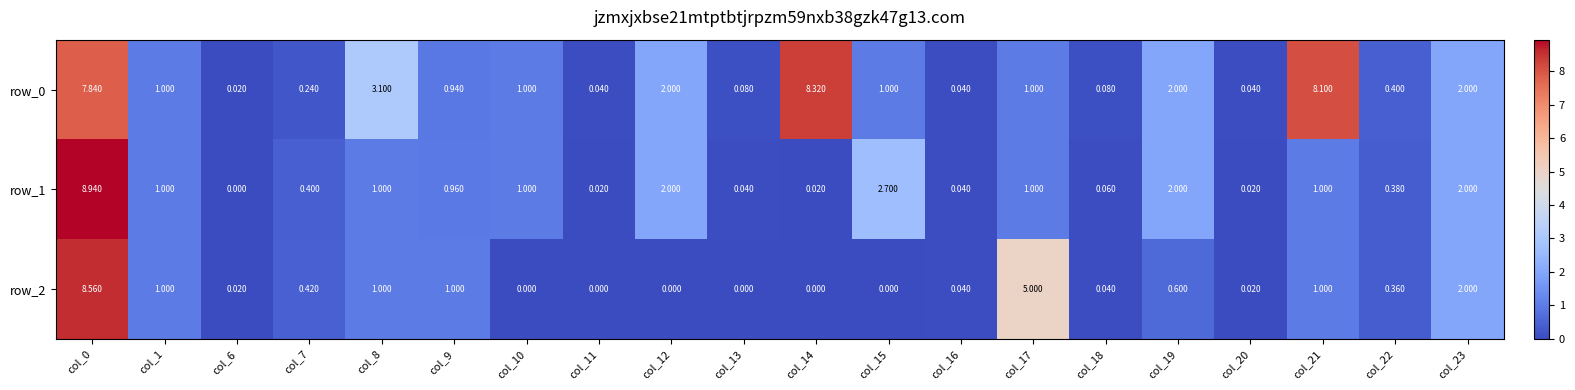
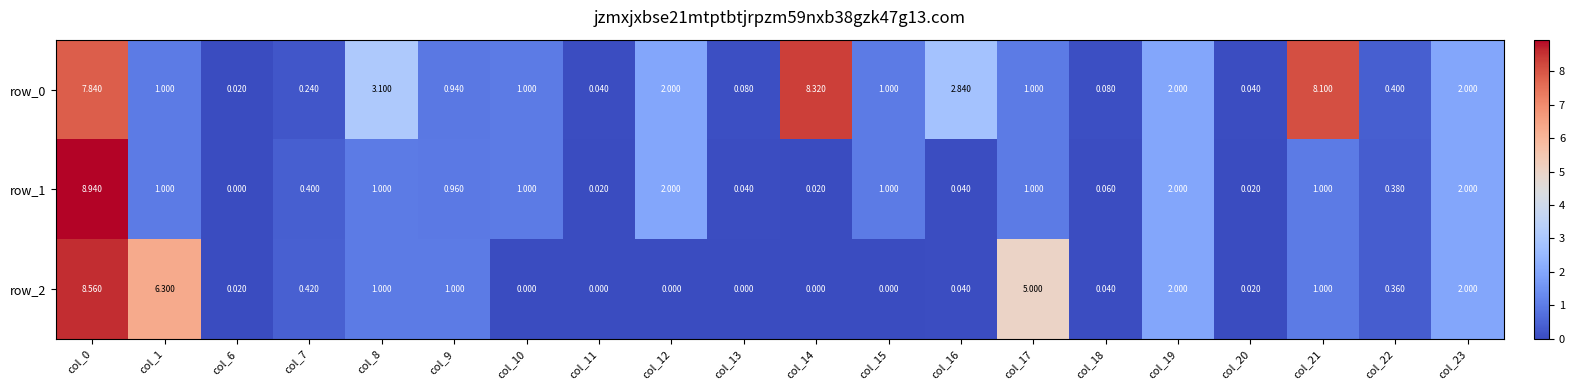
row_0, col_16: 0.040 -> 2.840
row_1, col_15: 2.700 -> 1.000
row_2, col_1: 1.000 -> 6.300
row_2, col_19: 0.600 -> 2.000
